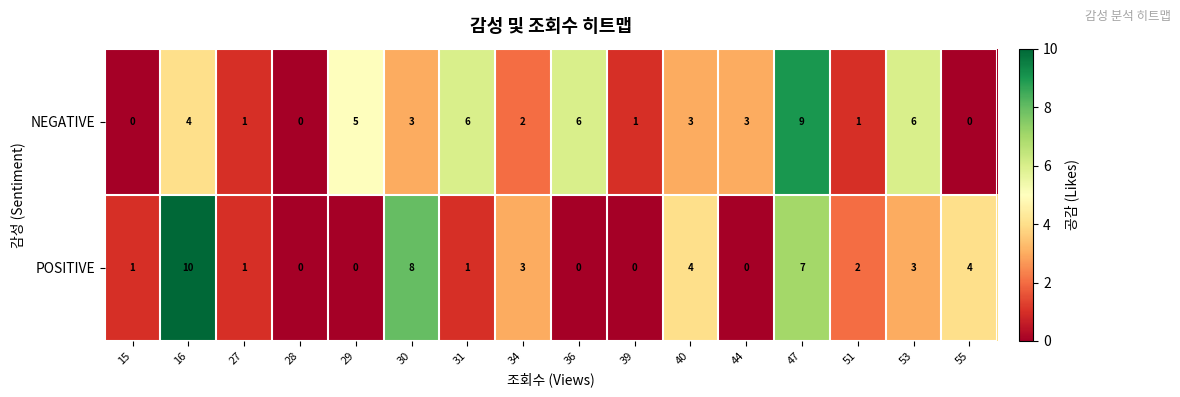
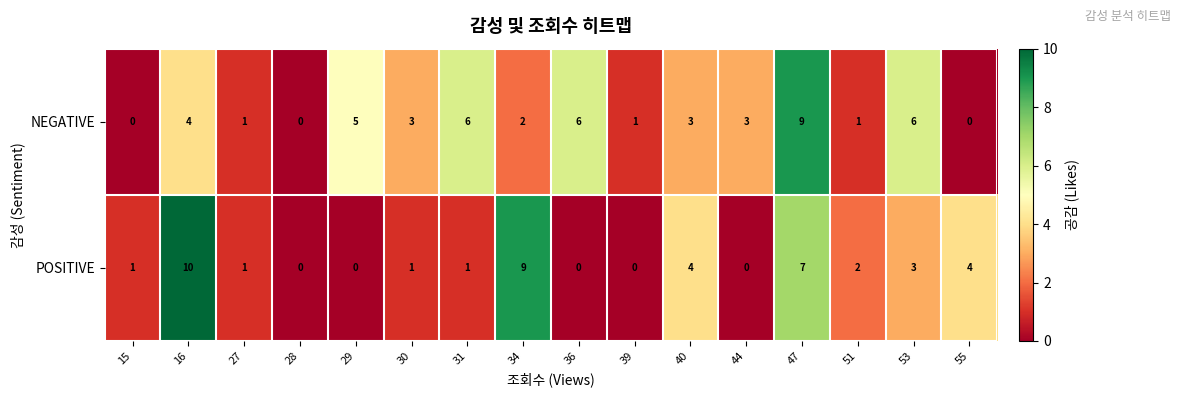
POSITIVE, 30: 8 -> 1
POSITIVE, 34: 3 -> 9
